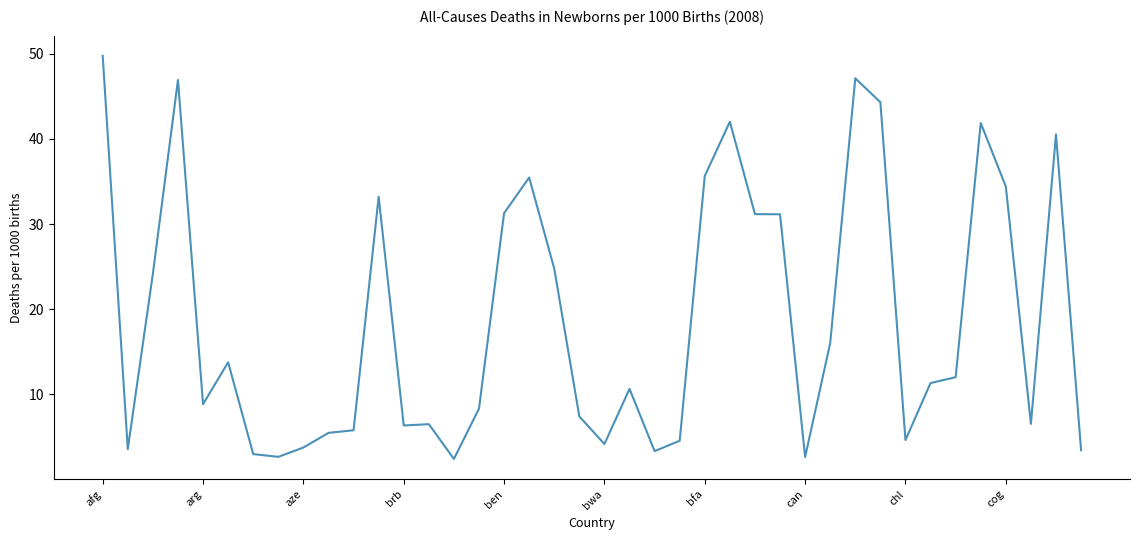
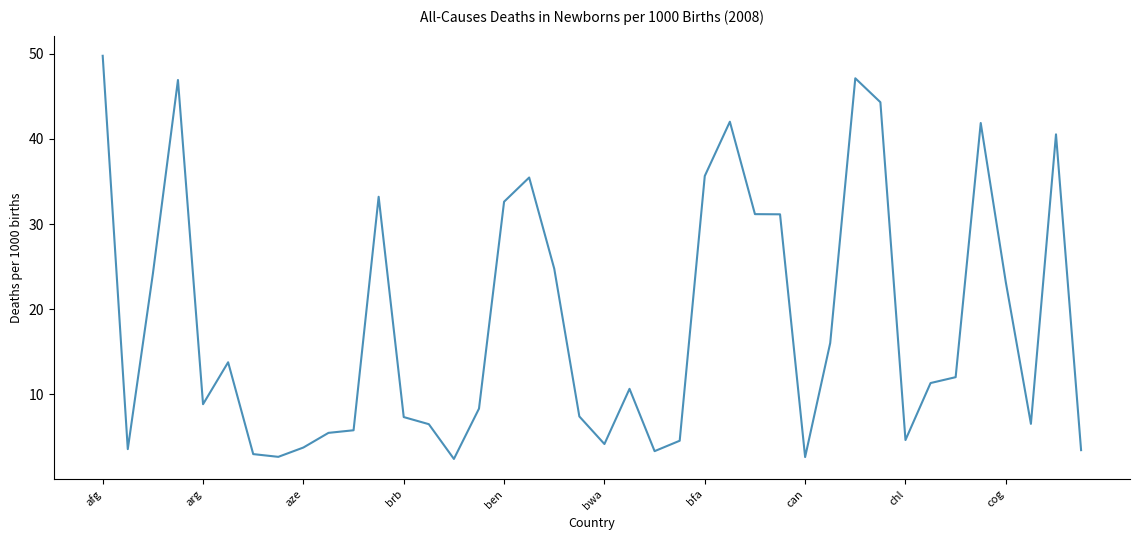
brb: 6 -> 7
ben: 31 -> 33
cog: 34 -> 23
